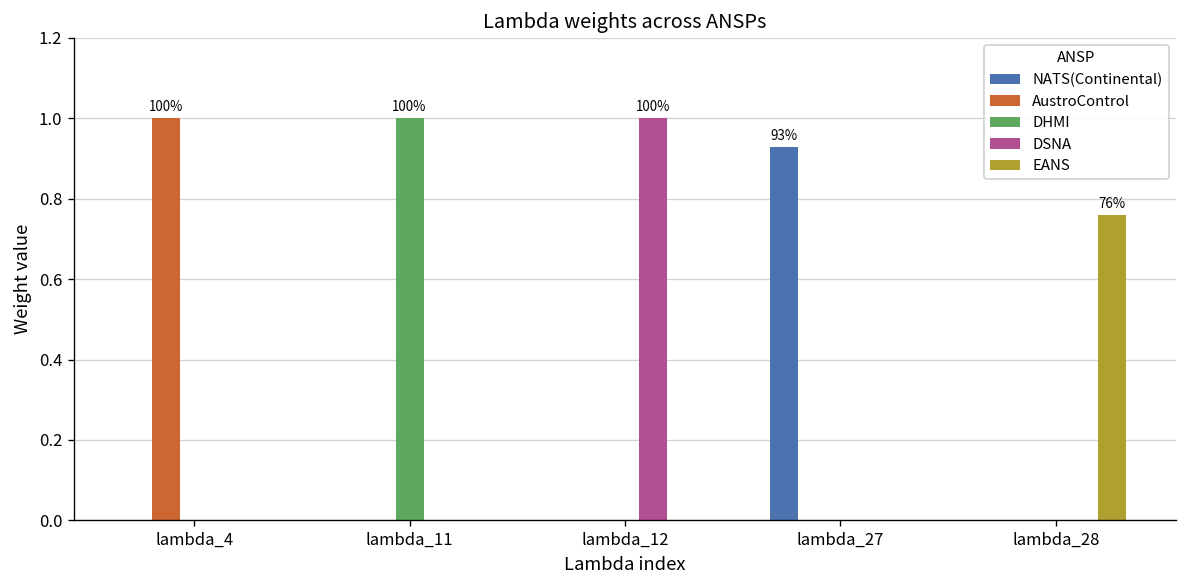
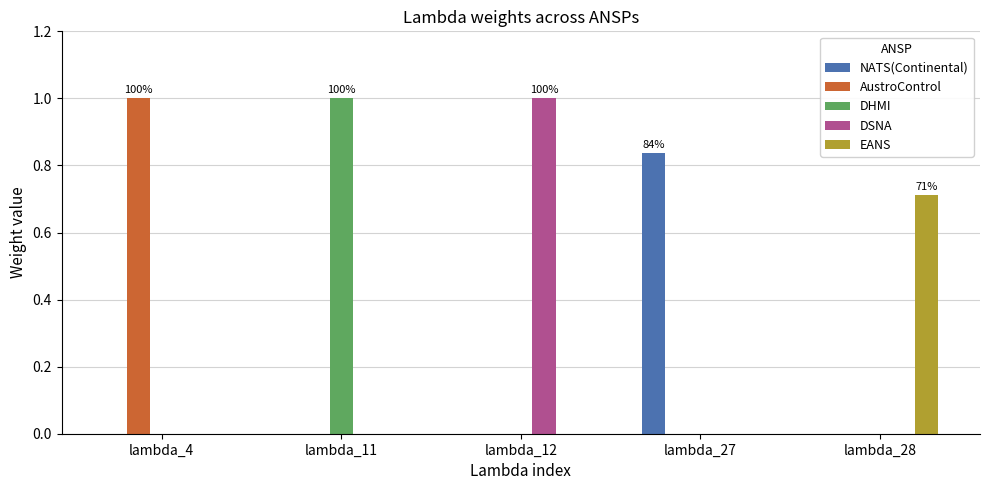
NATS(Continental), lambda_27: 93% -> 84%
EANS, lambda_28: 76% -> 71%
